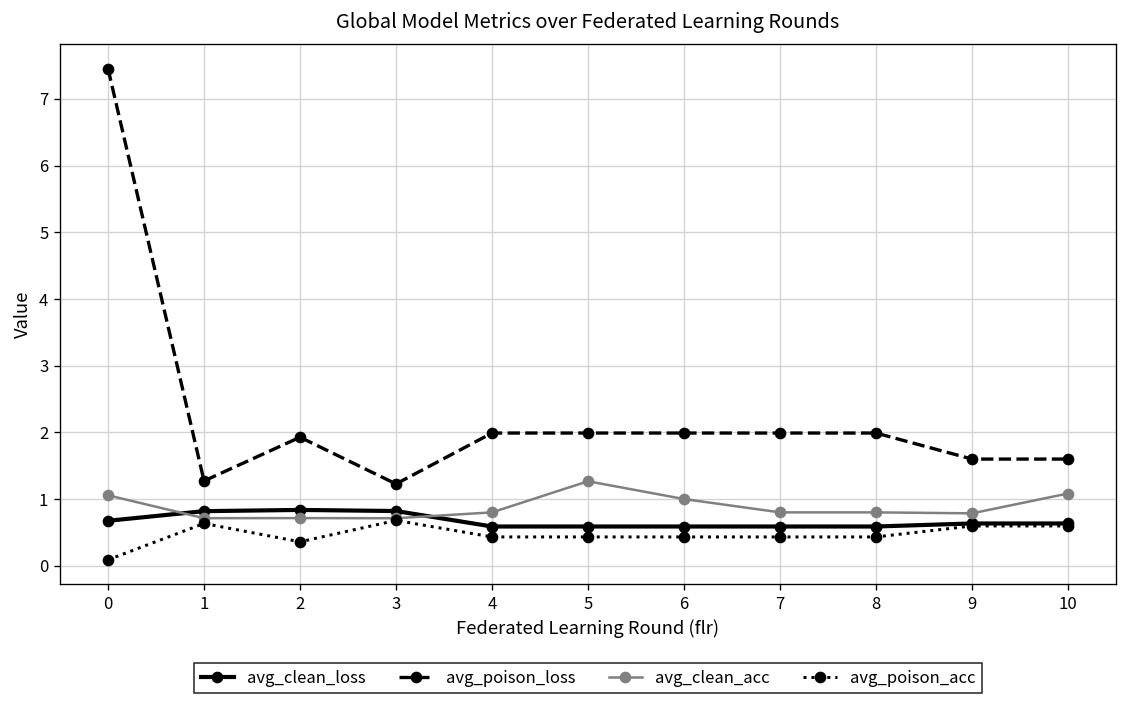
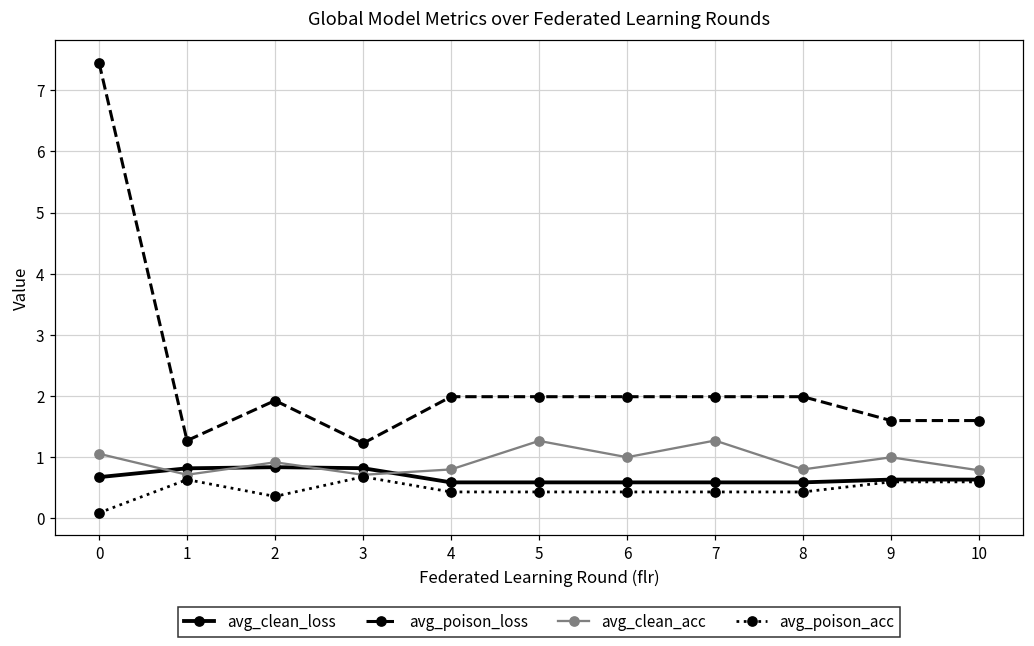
avg_clean_acc, 2: 0.7 -> 0.9
avg_clean_acc, 7: 0.8 -> 1.3
avg_clean_acc, 9: 0.8 -> 1.0
avg_clean_acc, 10: 1.1 -> 0.8
